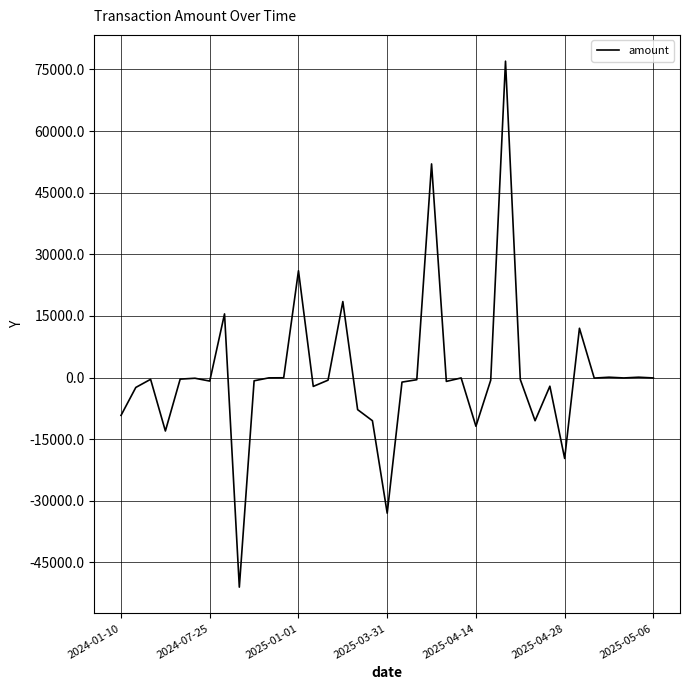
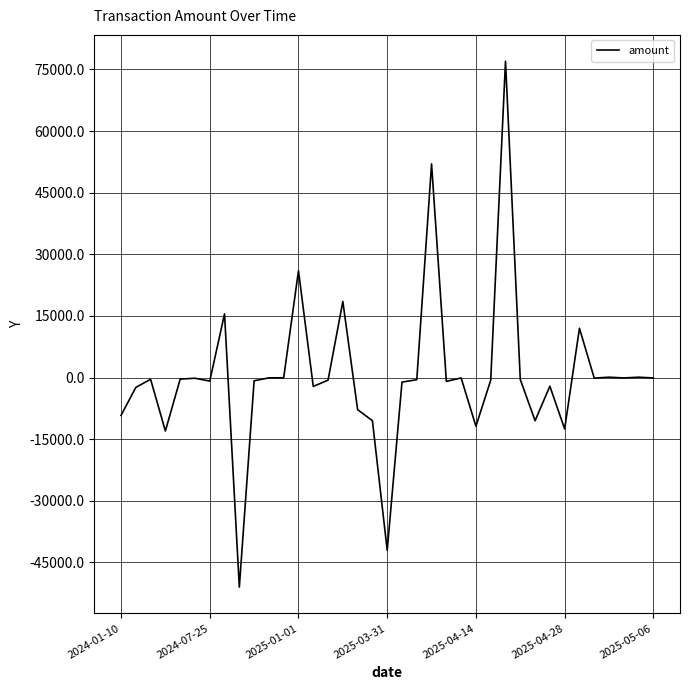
2025-03-31: -33000 -> -42000
2025-04-28: -20000 -> -13000
